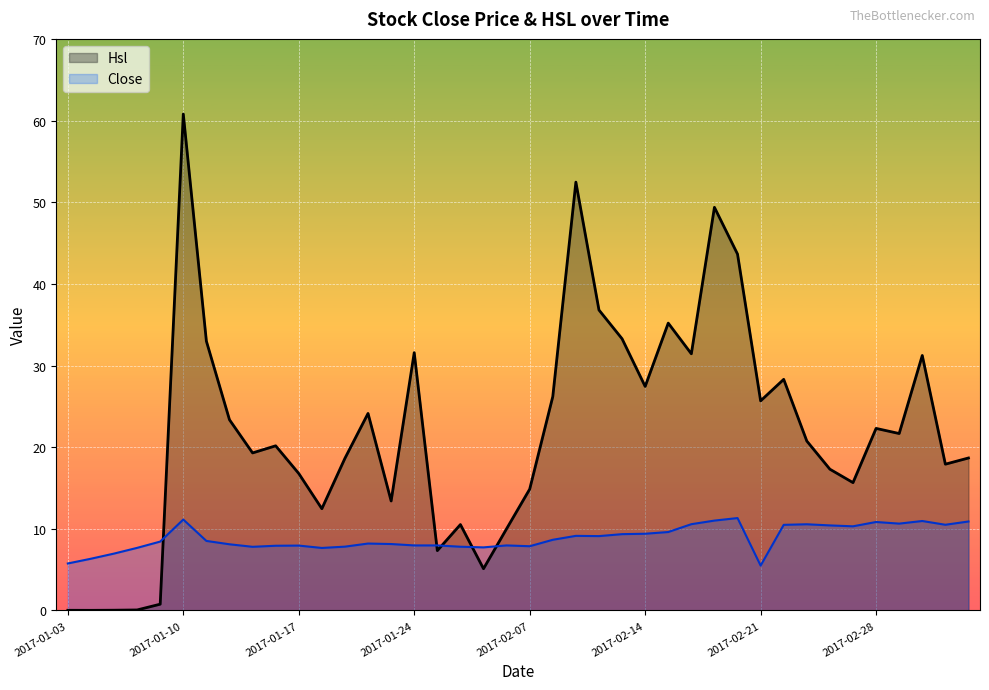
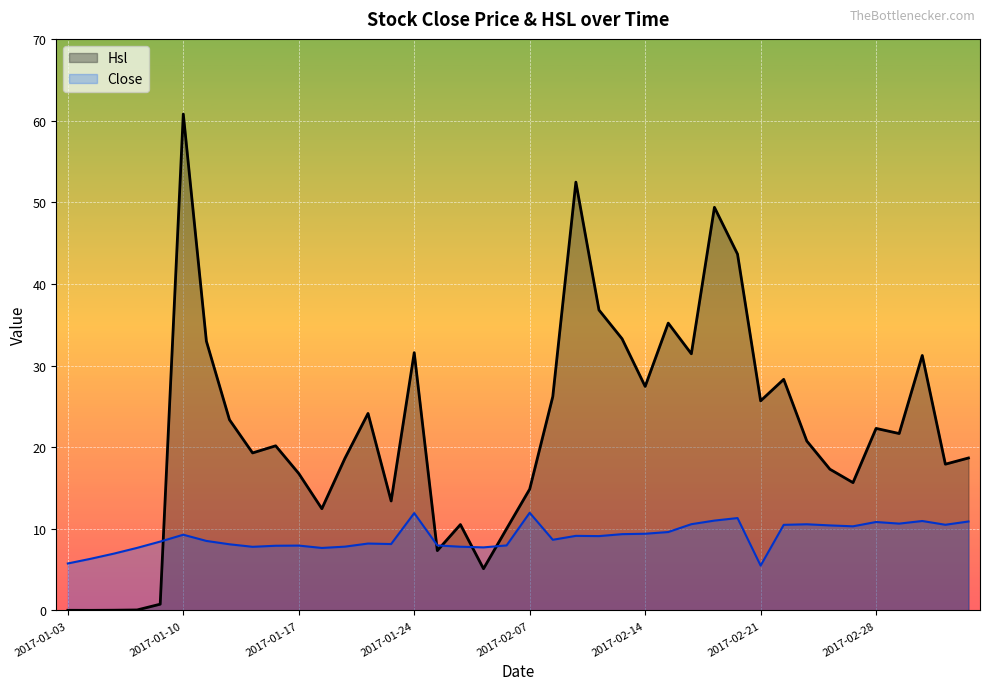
Close, 2017-01-10: 11 -> 9
Close, 2017-01-24: 8 -> 12
Close, 2017-02-07: 8 -> 12
